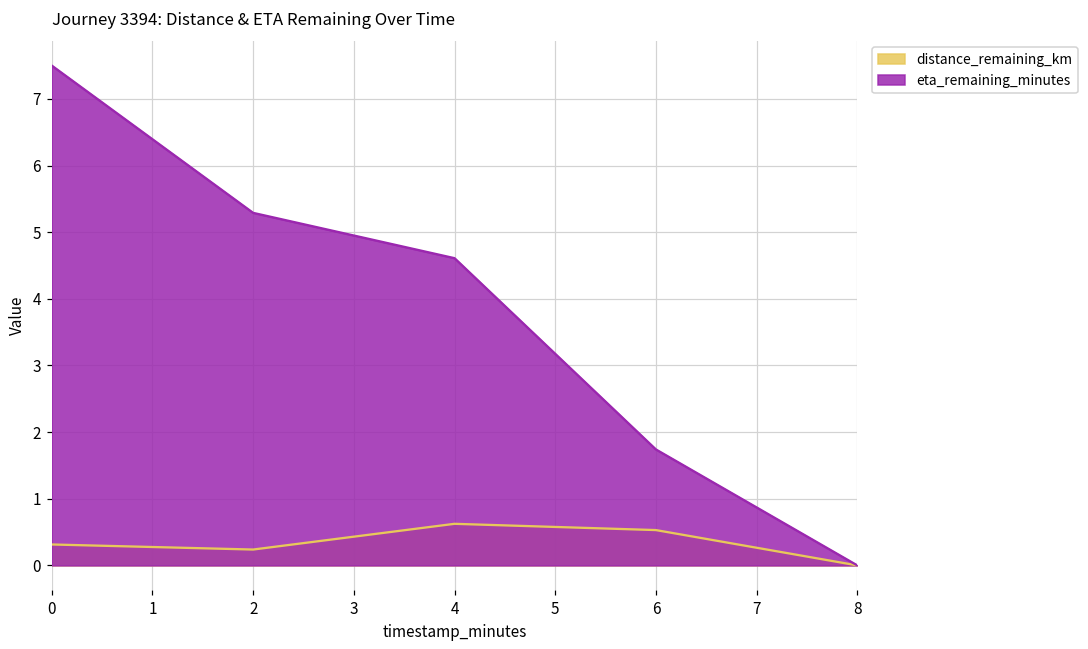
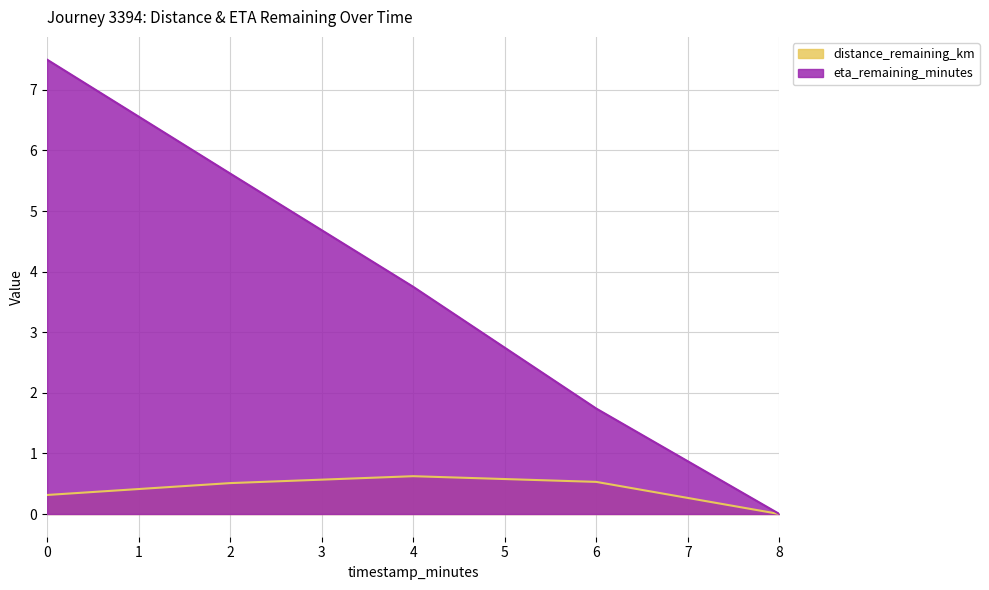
distance_remaining_km, 2: 0.2 -> 0.5
eta_remaining_minutes, 2: 5.3 -> 5.6
eta_remaining_minutes, 4: 4.6 -> 3.8
